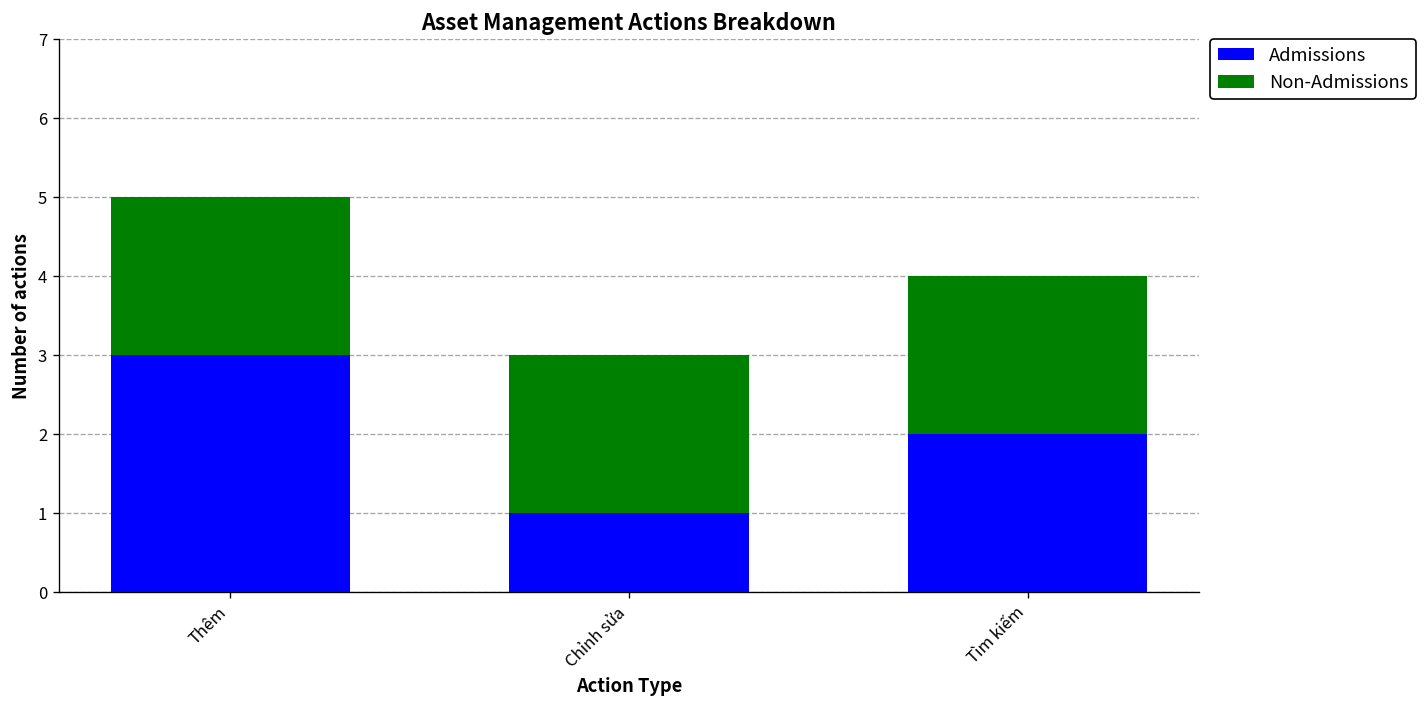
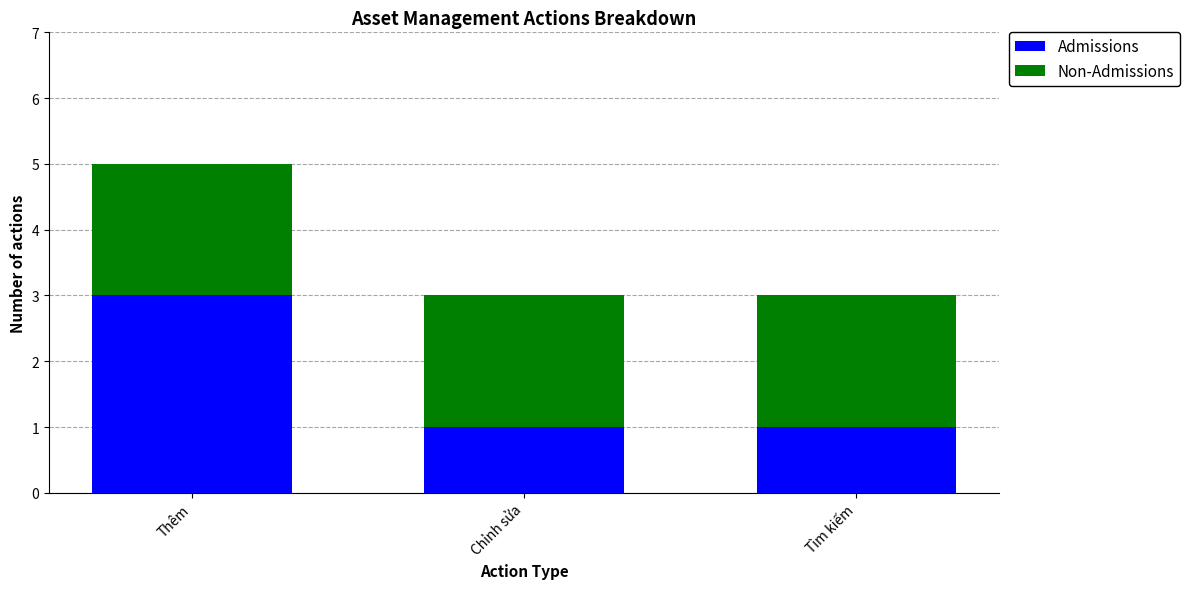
Admissions, Tìm kiếm: 2 -> 1
